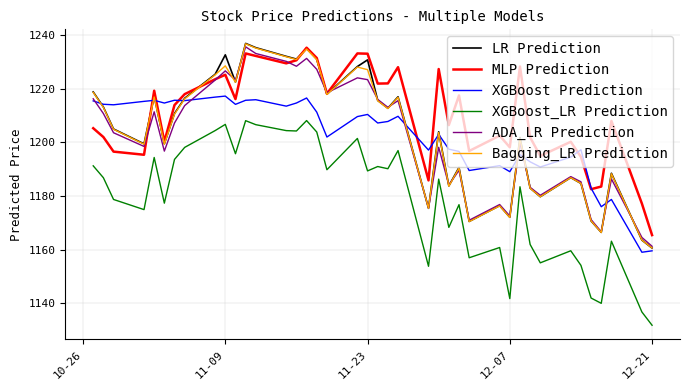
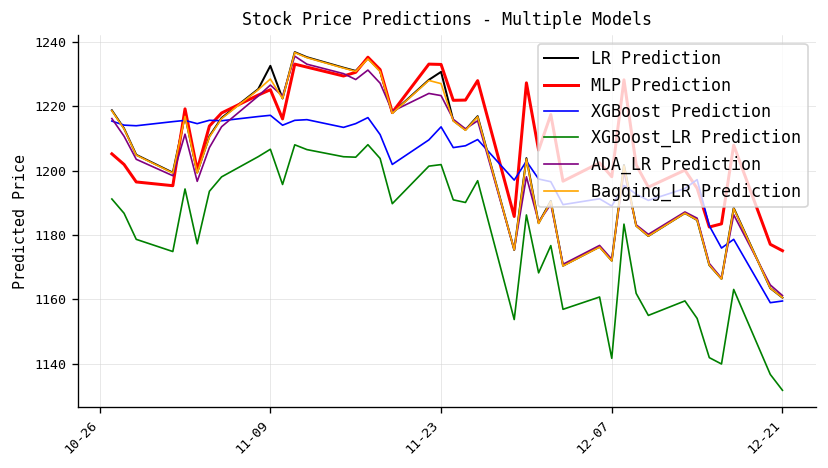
XGBoost Prediction, 11-23: 1210 -> 1214
XGBoost_LR Prediction, 11-23: 1189 -> 1202
MLP Prediction, 12-21: 1165 -> 1175
